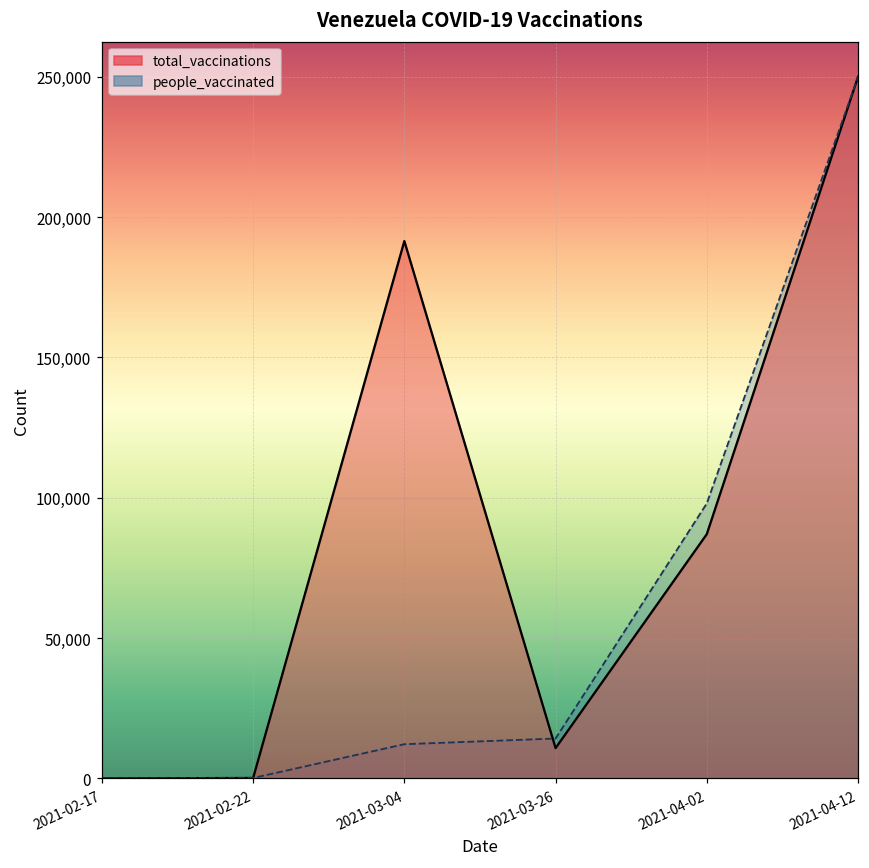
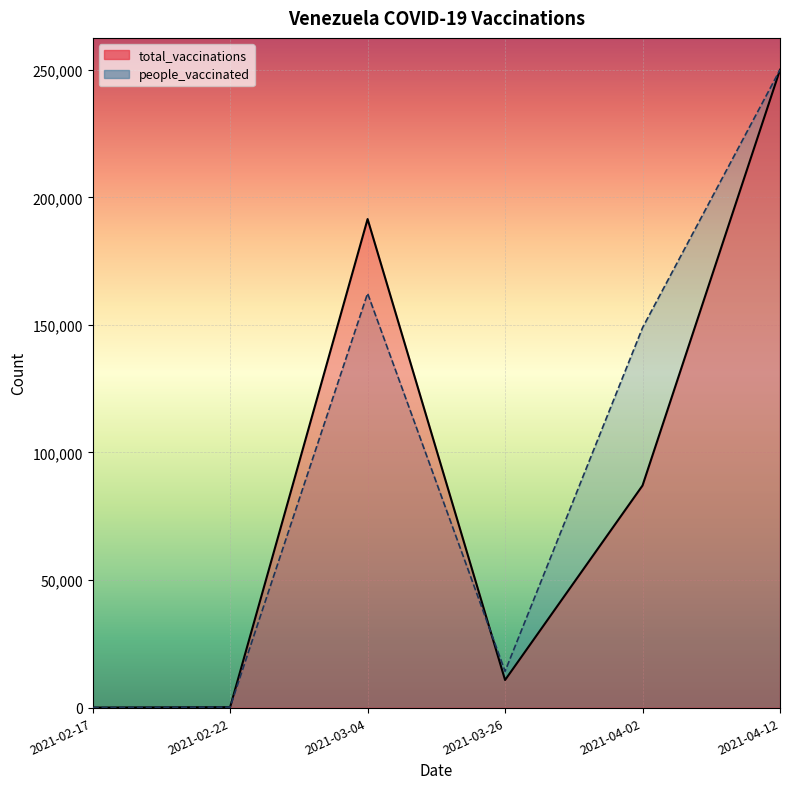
people_vaccinated, 2021-03-04: 12,000 -> 162,000
people_vaccinated, 2021-04-02: 98,000 -> 149,000
